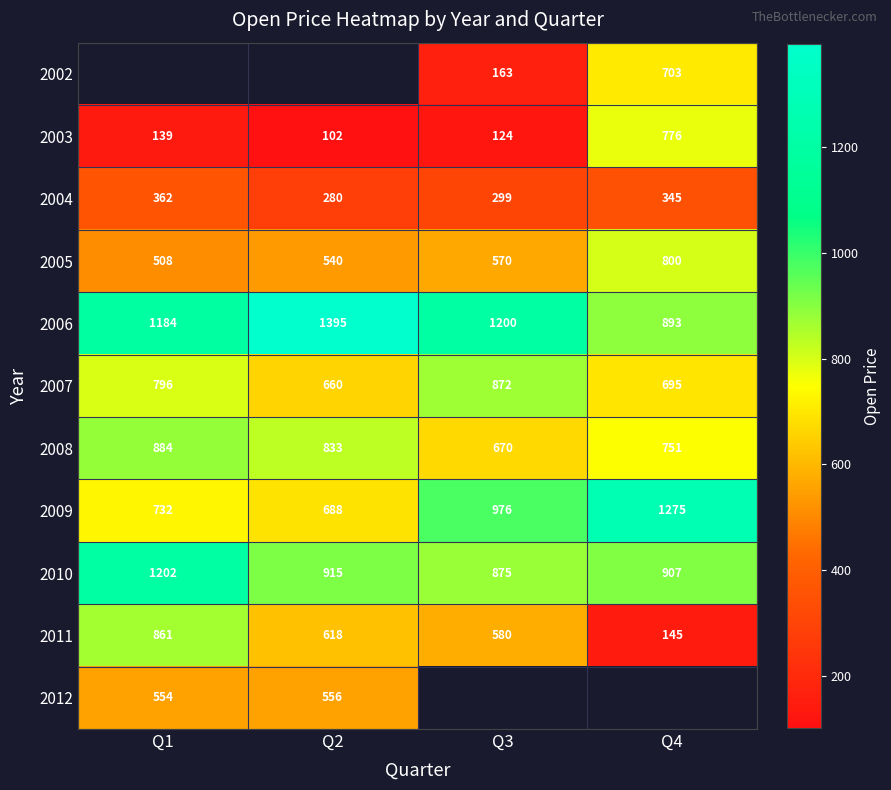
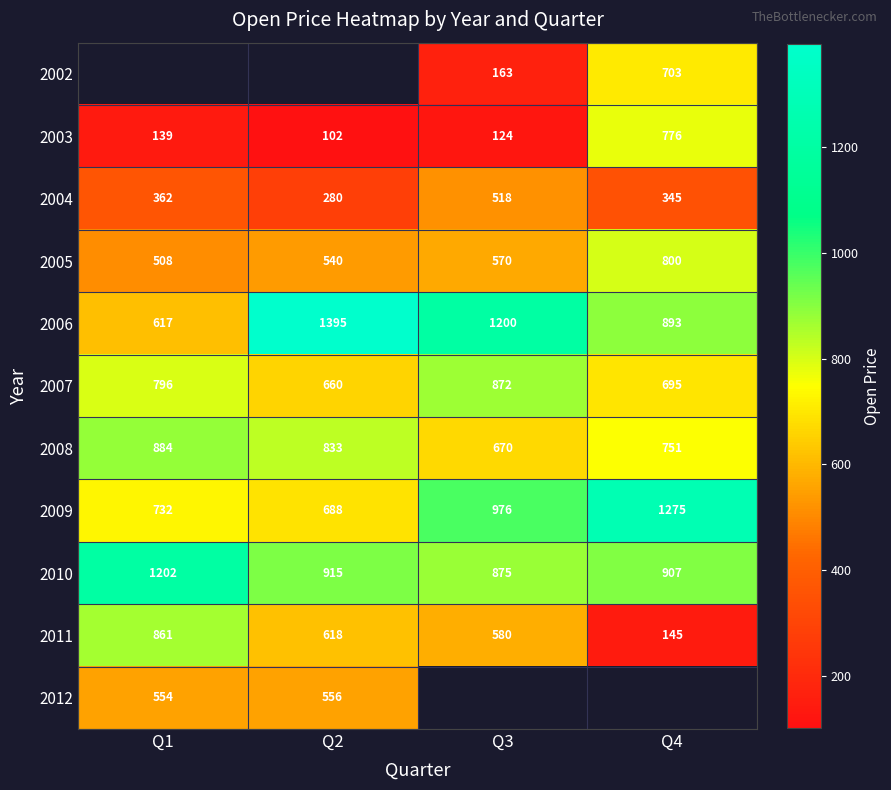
2004, Q3: 299 -> 518
2006, Q1: 1184 -> 617
